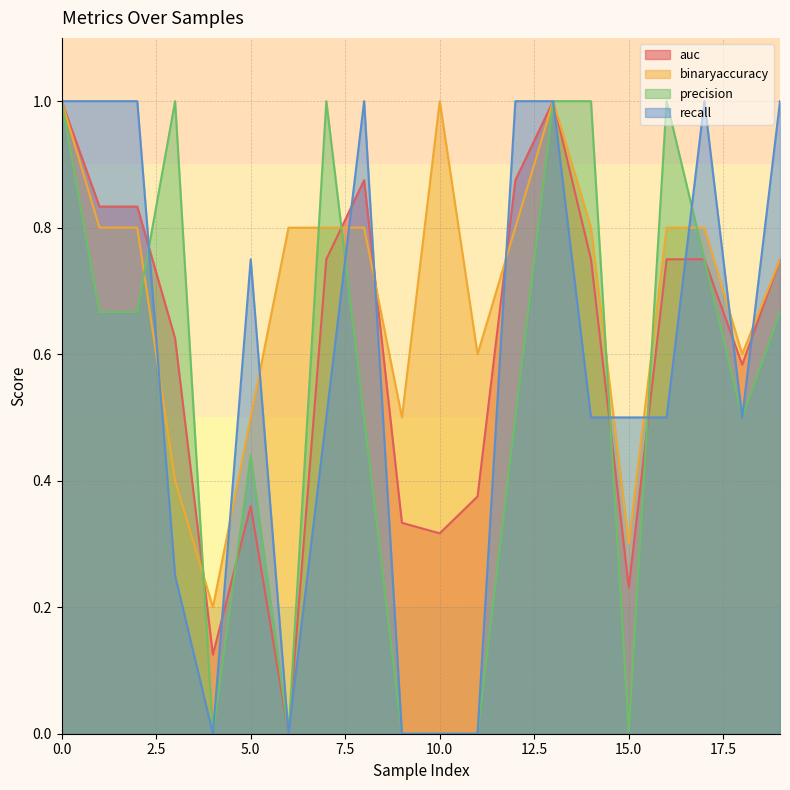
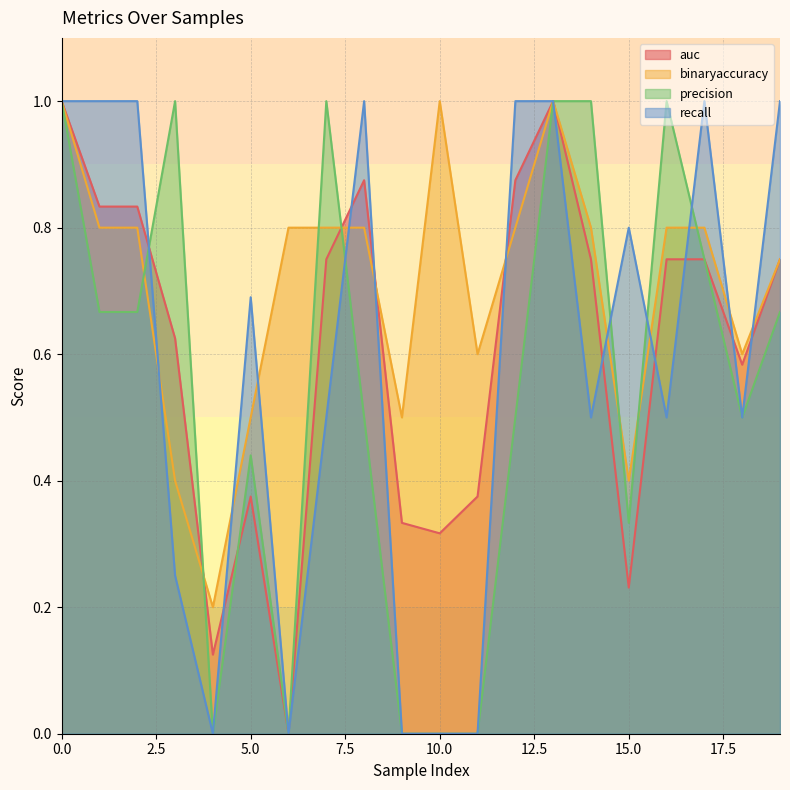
auc, 5.0: 0.36 -> 0.38
recall, 5.0: 0.75 -> 0.69
binaryaccuracy, 15.0: 0.3 -> 0.4
precision, 15.0: 0.00 -> 0.33
recall, 15.0: 0.5 -> 0.8
